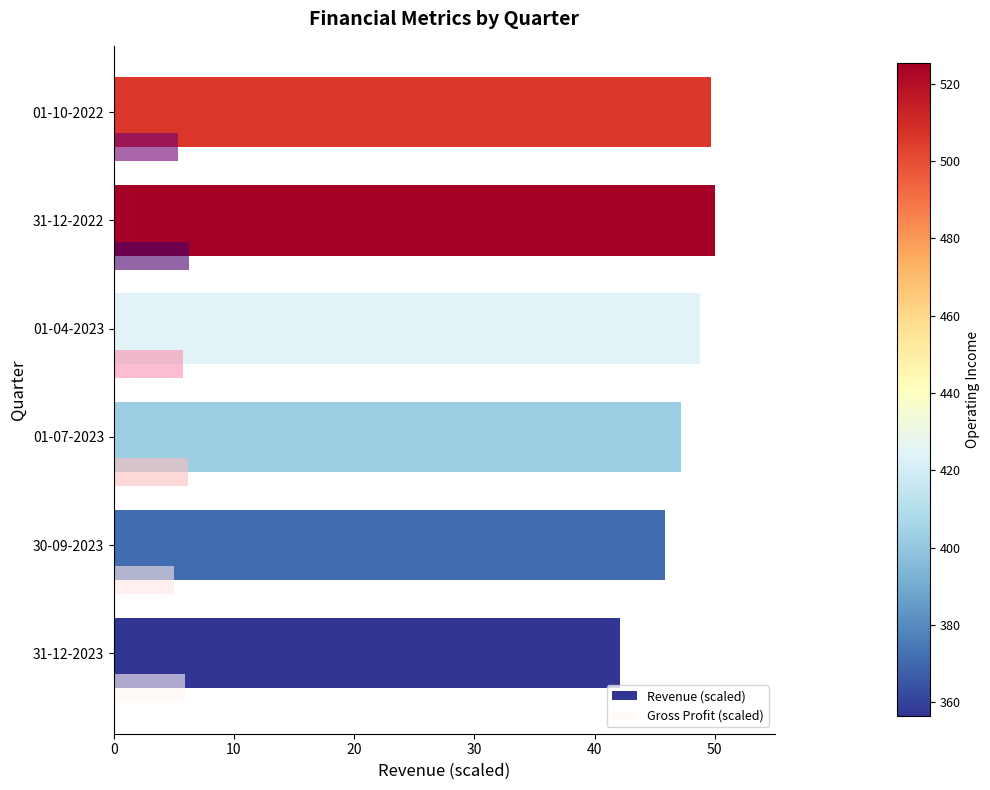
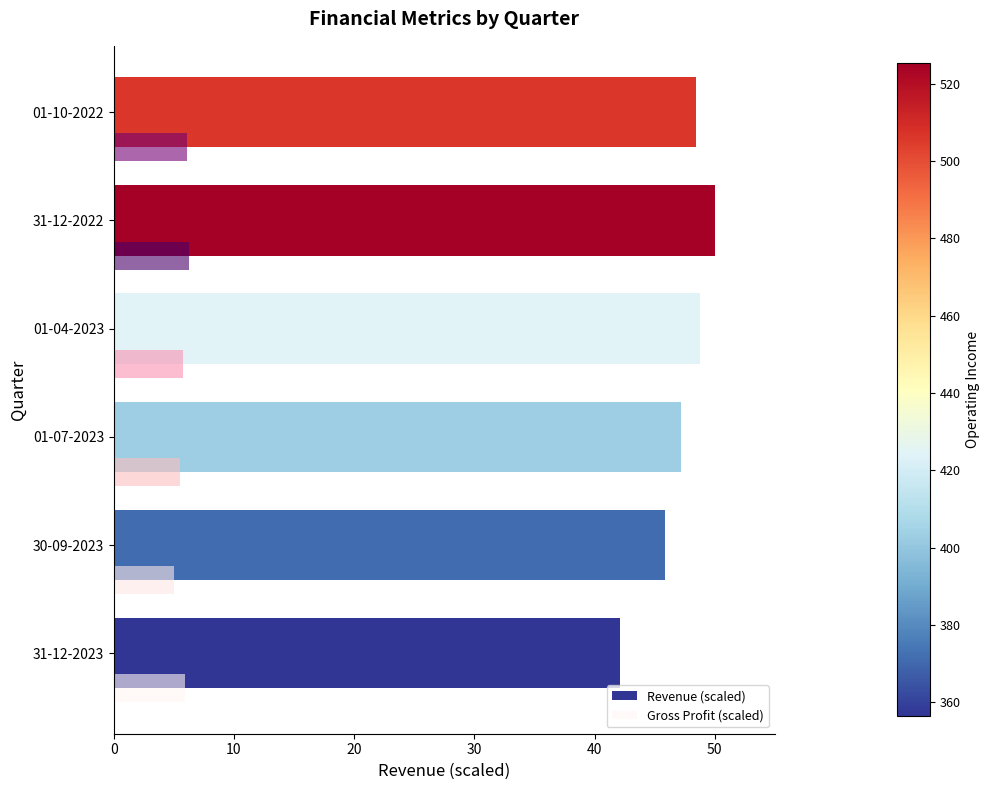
Revenue (scaled), 01-10-2022: 49.7 -> 48.4
Gross Profit (scaled), 01-10-2022: 5.3 -> 6.1
Gross Profit (scaled), 01-07-2023: 6.1 -> 5.5
